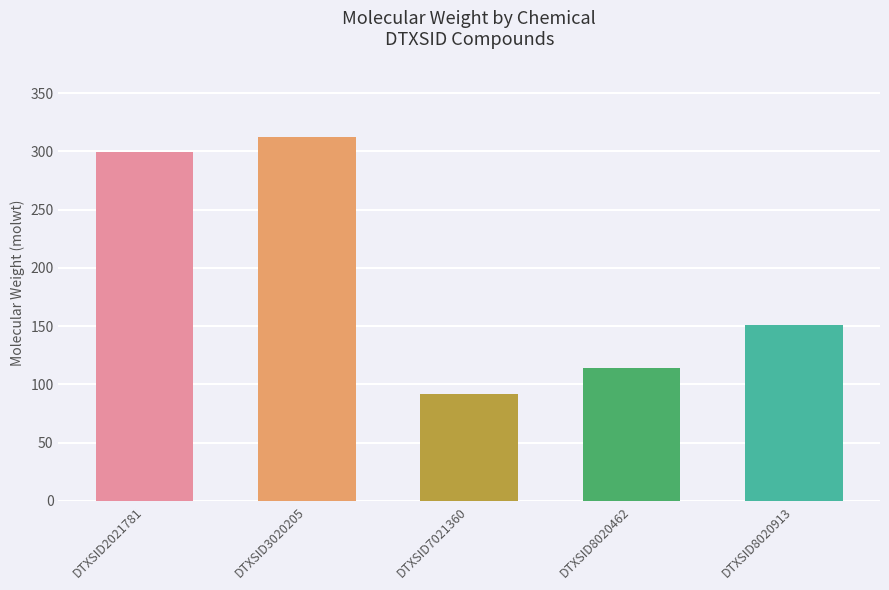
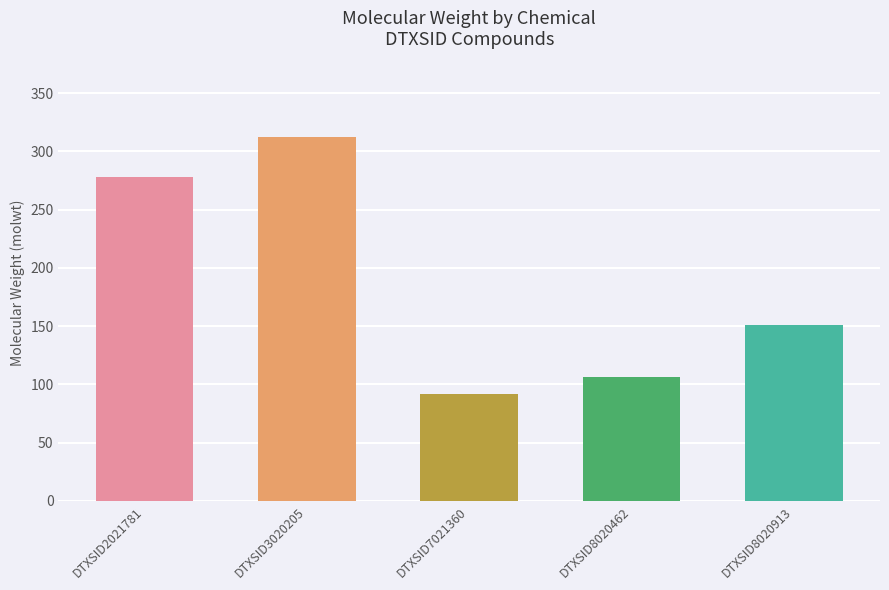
DTXSID2021781: 300 -> 278
DTXSID8020462: 114 -> 106
